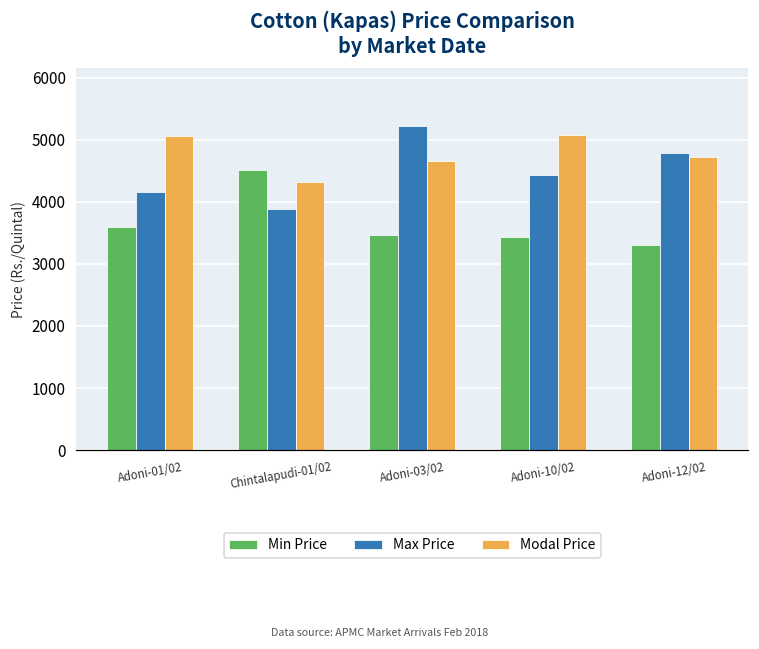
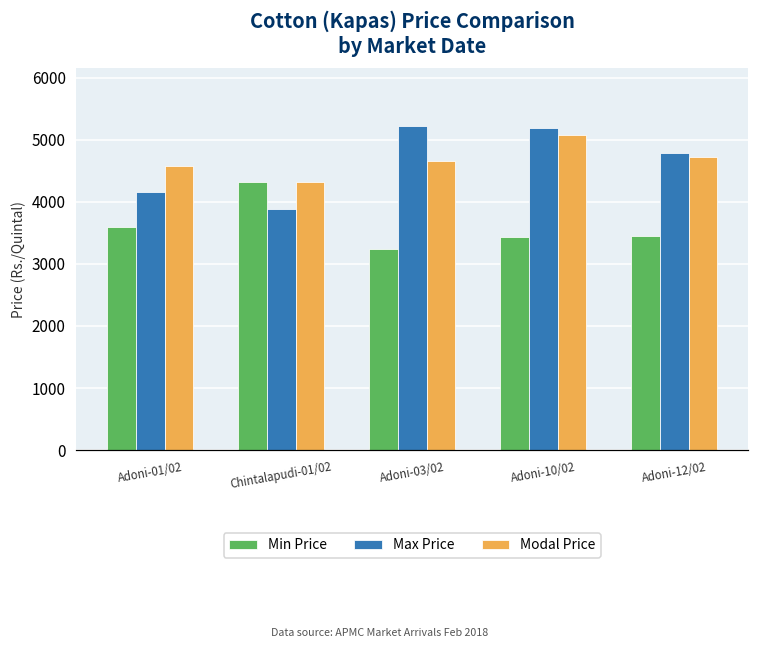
Modal Price, Adoni-01/02: 5100 -> 4600
Min Price, Chintalapudi-01/02: 4500 -> 4300
Min Price, Adoni-03/02: 3500 -> 3200
Max Price, Adoni-10/02: 4400 -> 5200
Min Price, Adoni-12/02: 3300 -> 3500
